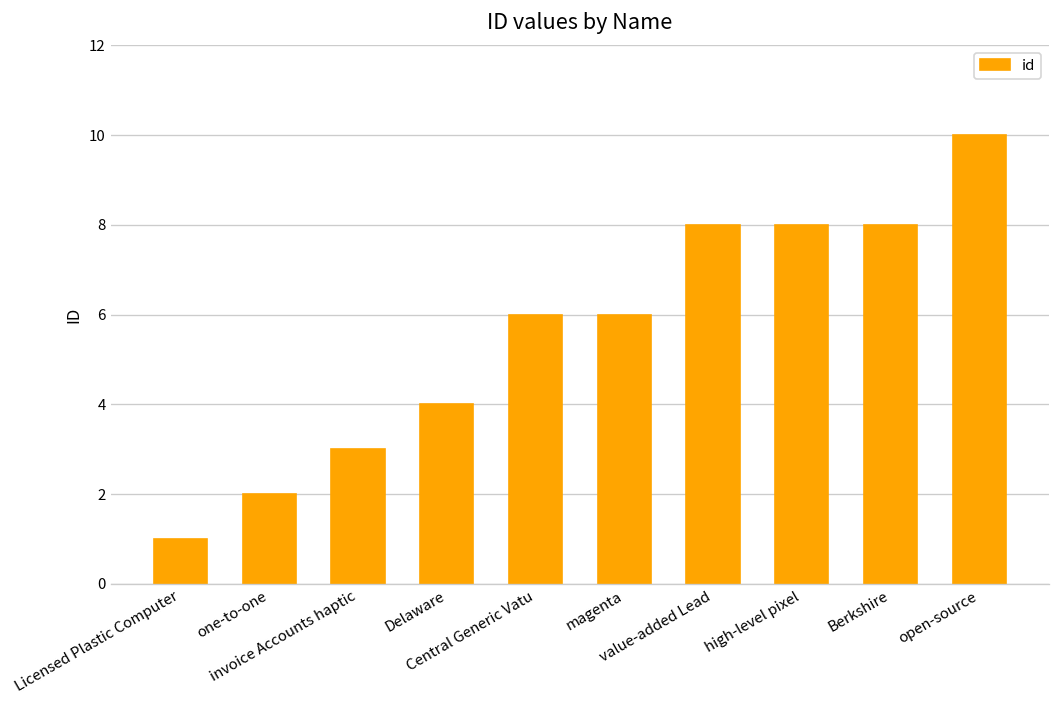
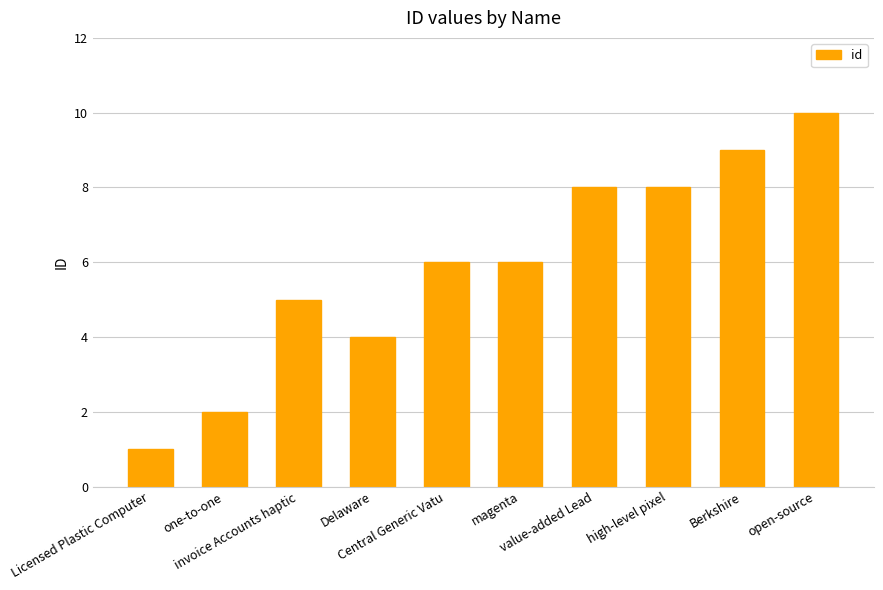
invoice Accounts haptic: 3 -> 5
Berkshire: 8 -> 9
